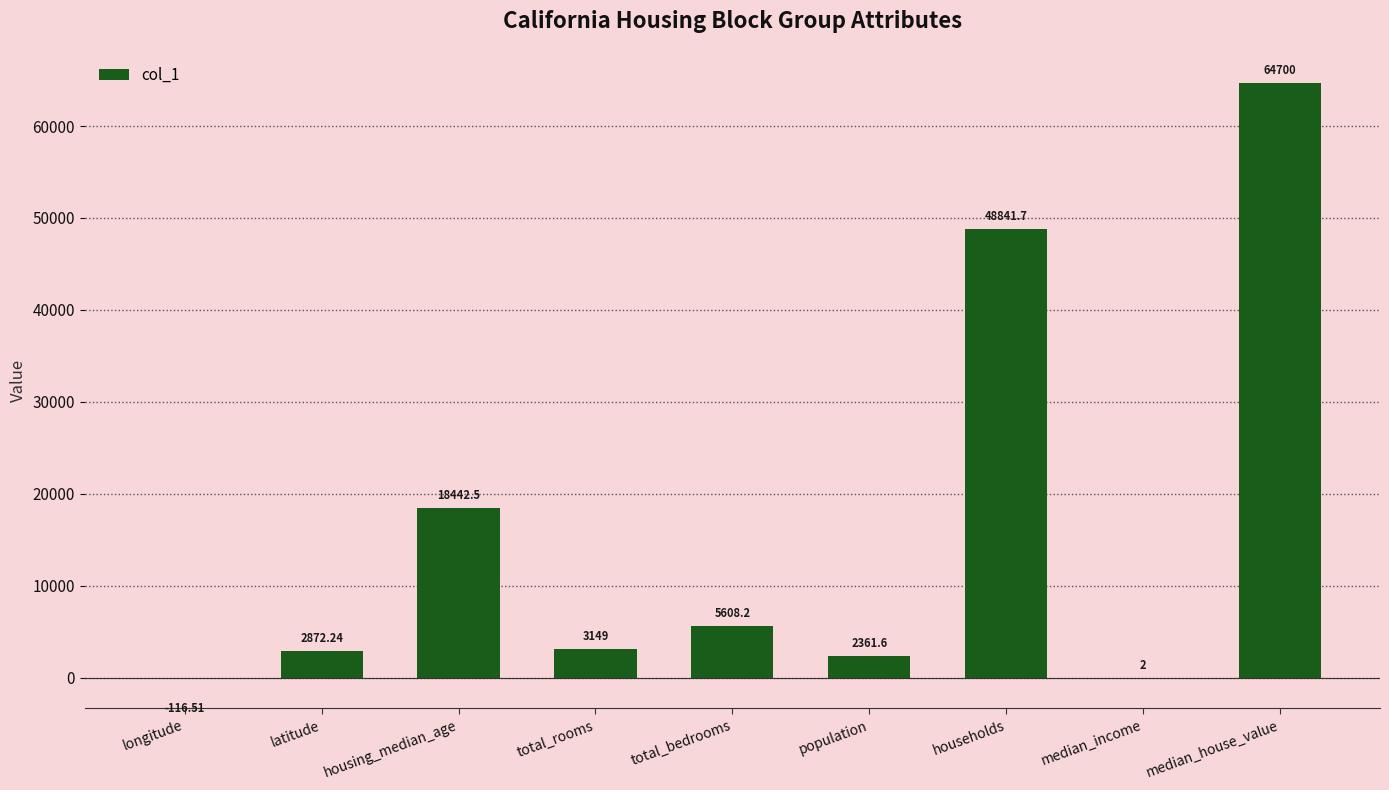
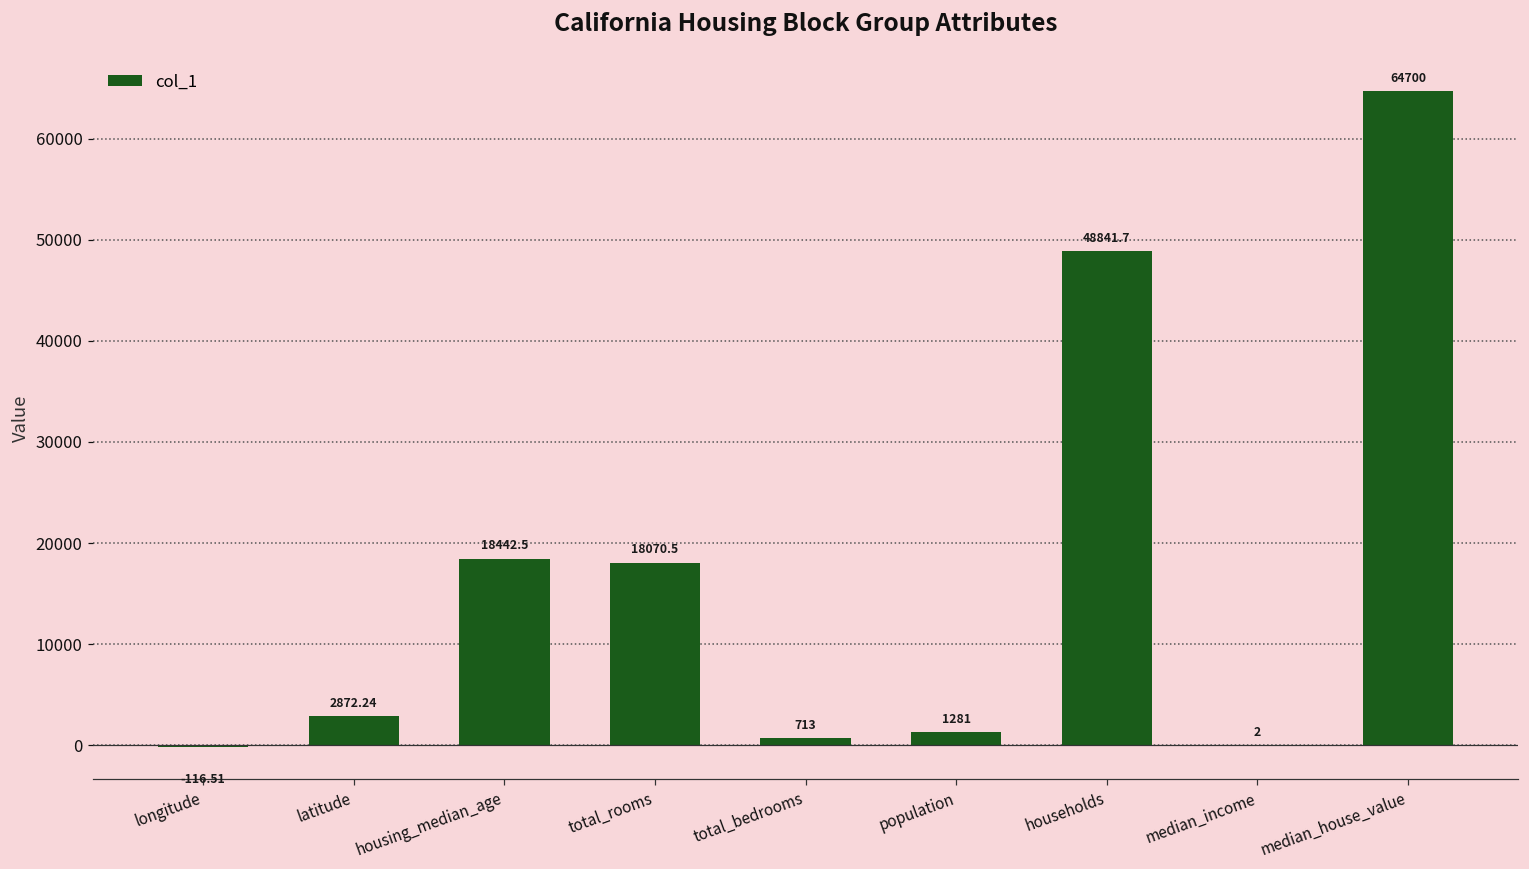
total_rooms: 3149 -> 18070.5
total_bedrooms: 5608.2 -> 713
population: 2361.6 -> 1281
